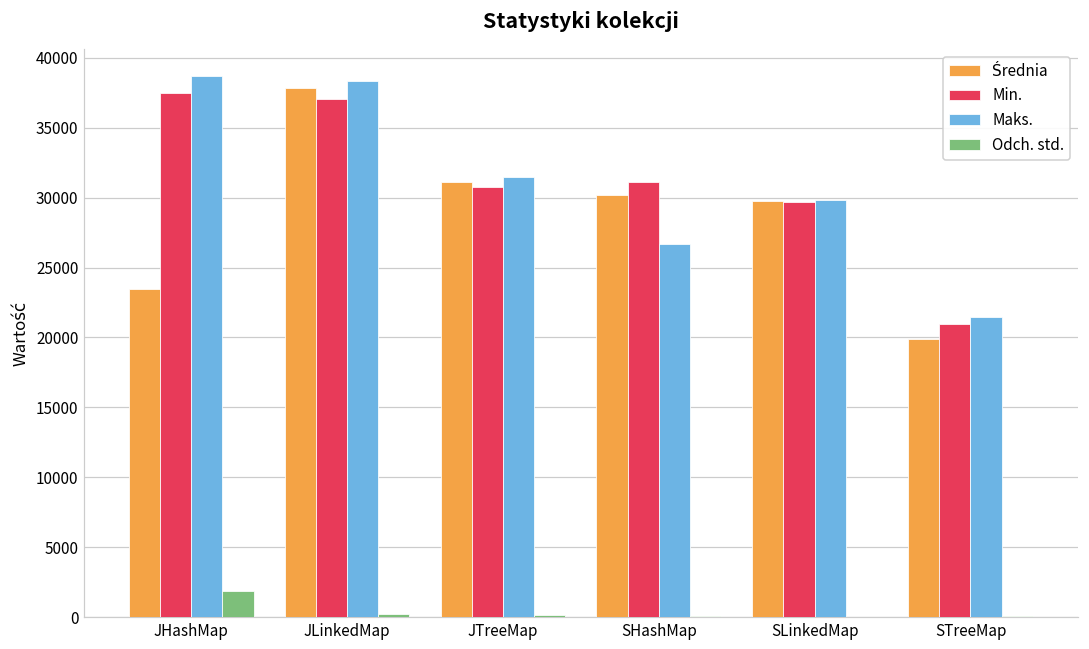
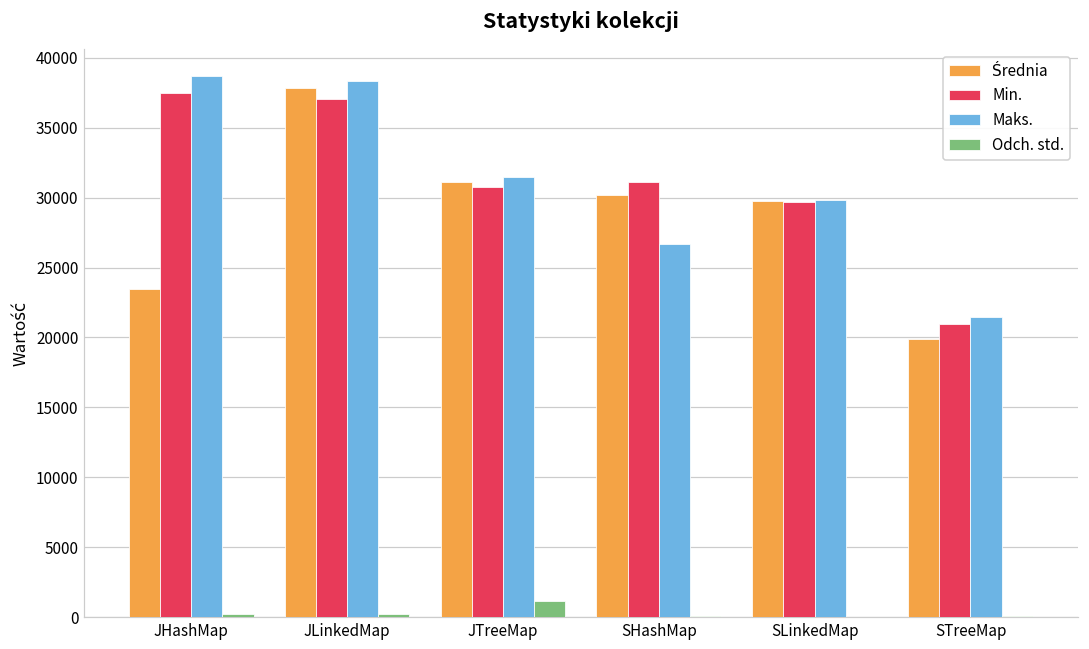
Odch. std., JHashMap: 1900 -> 200
Odch. std., JTreeMap: 100 -> 1100
